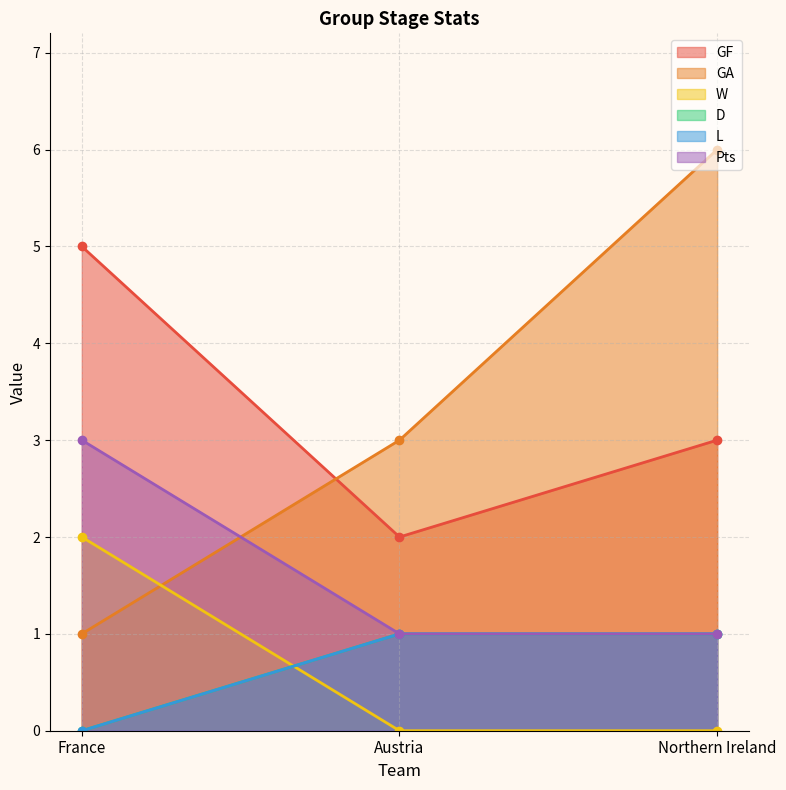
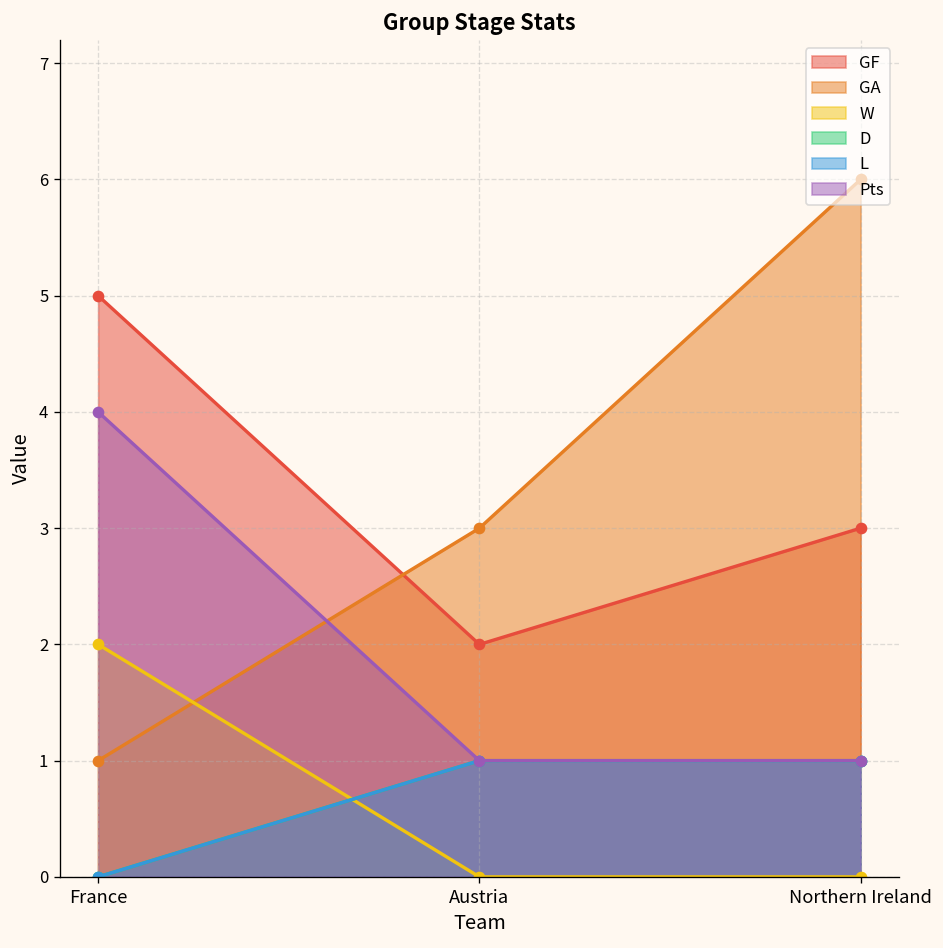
Pts, France: 3 -> 4
